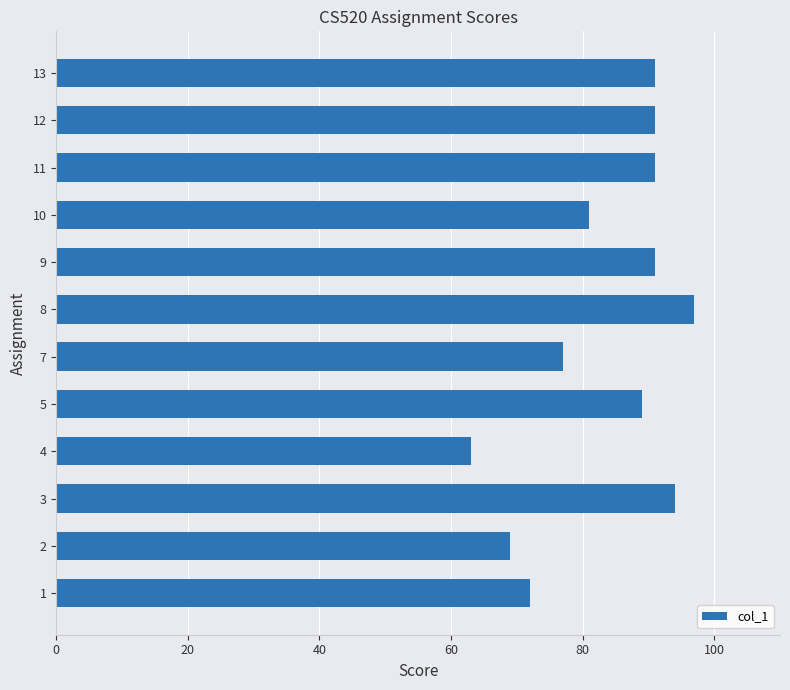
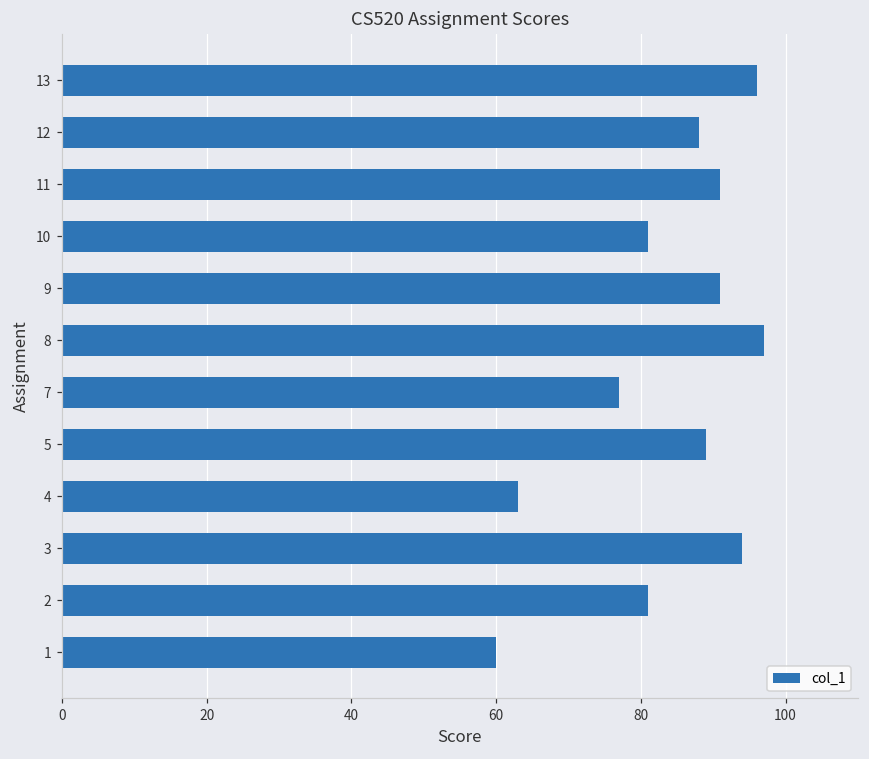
13: 91 -> 96
12: 91 -> 88
2: 69 -> 81
1: 72 -> 60
